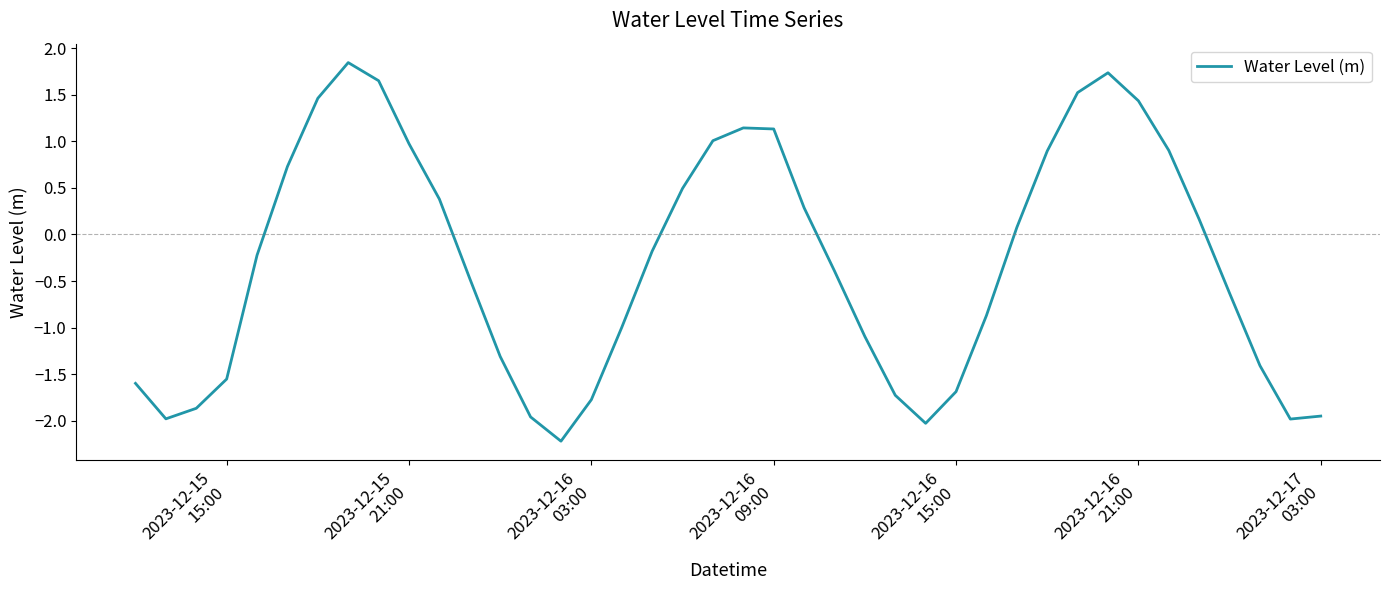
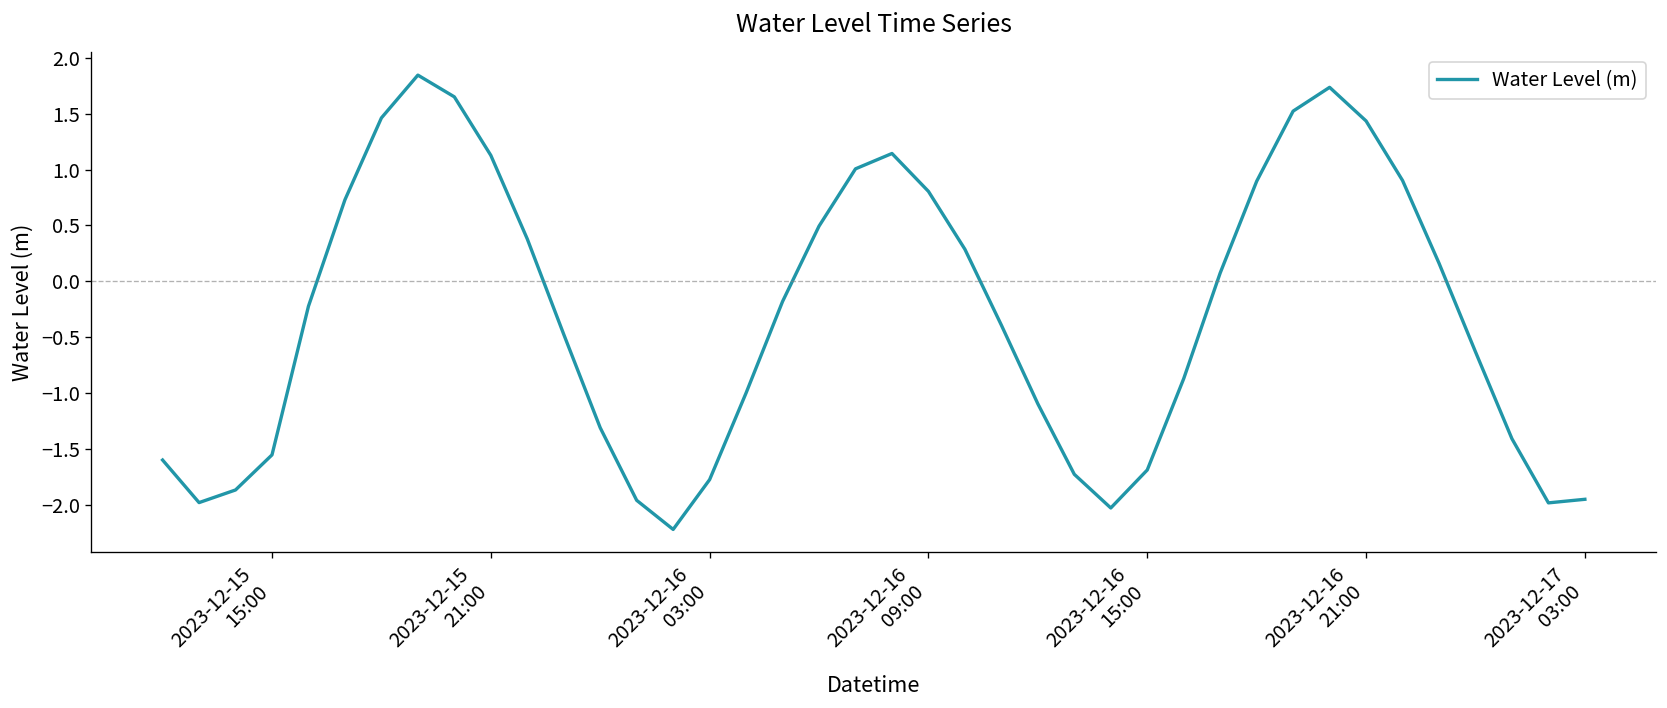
2023-12-15 21:00: 1.0 -> 1.1
2023-12-16 09:00: 1.1 -> 0.8
